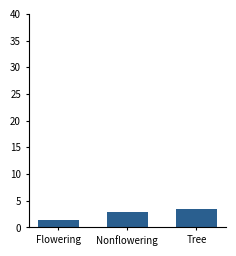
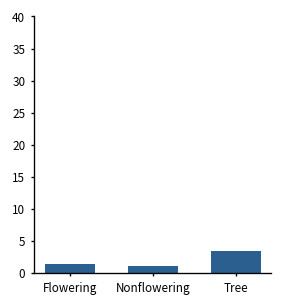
Nonflowering: 3 -> 1
